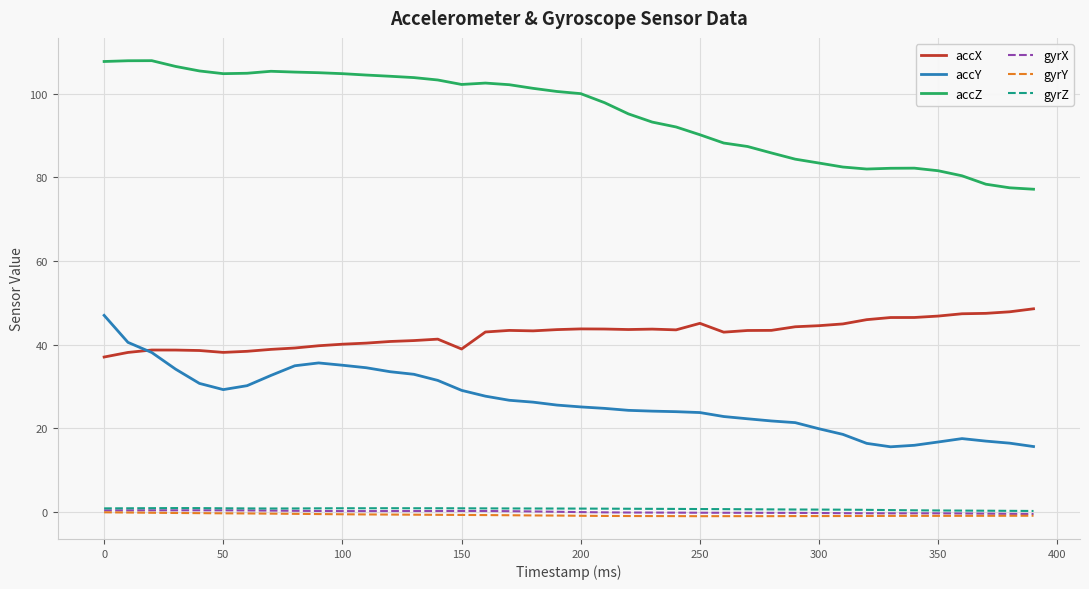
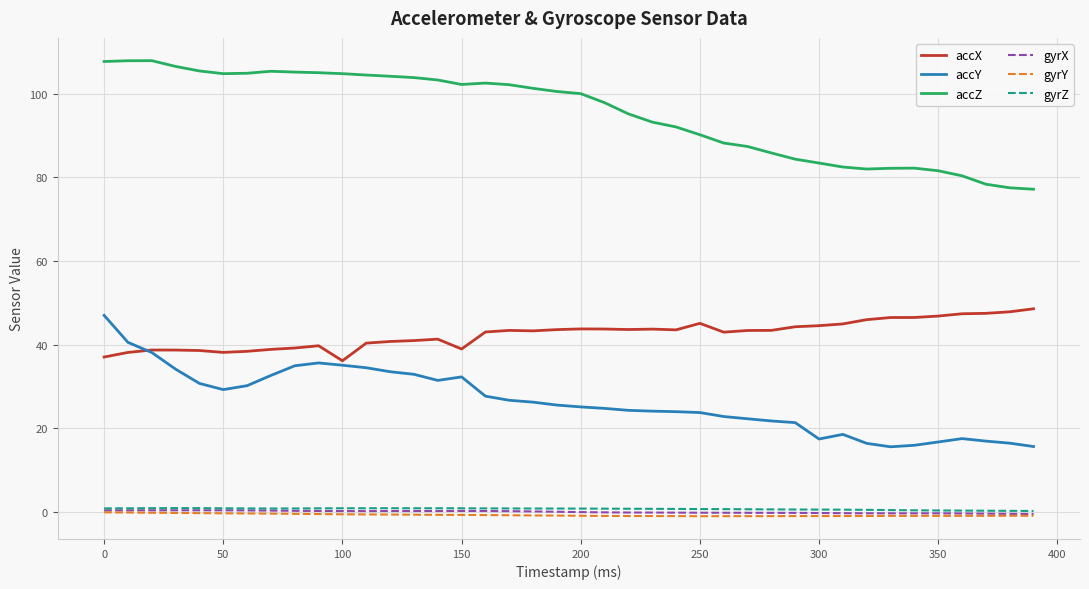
accX, 100: 40 -> 36
accY, 150: 29 -> 32
accY, 300: 20 -> 17
